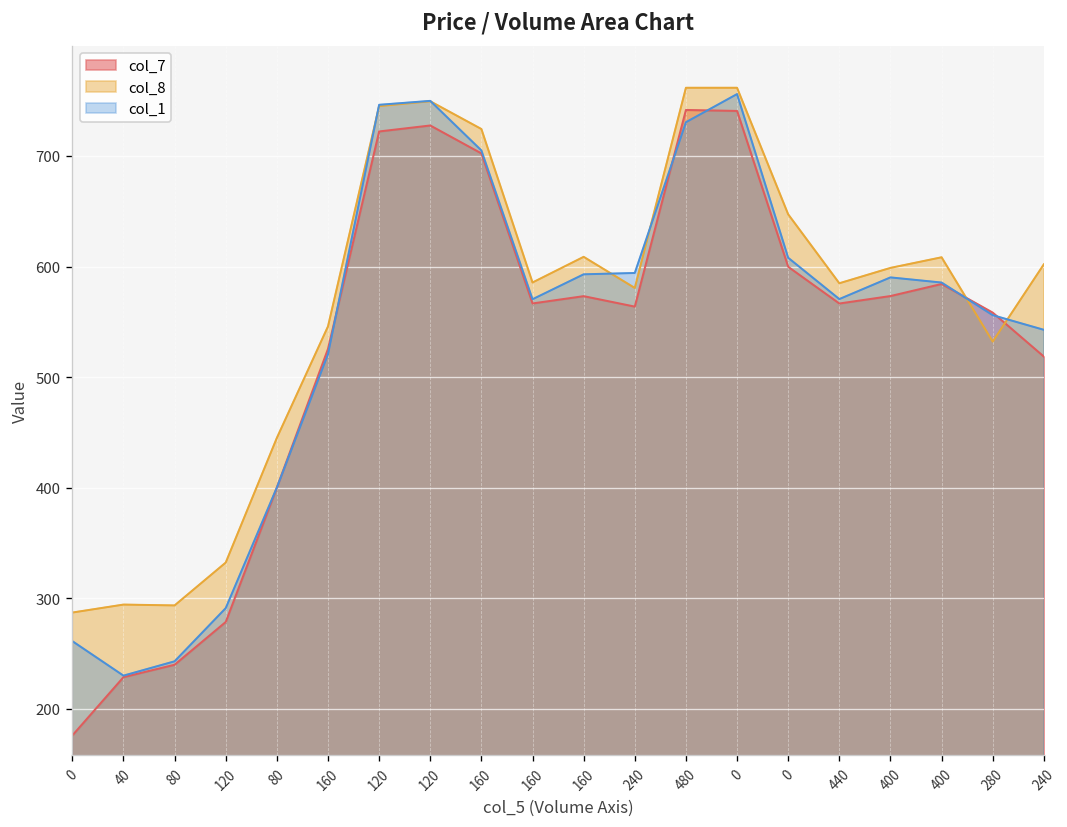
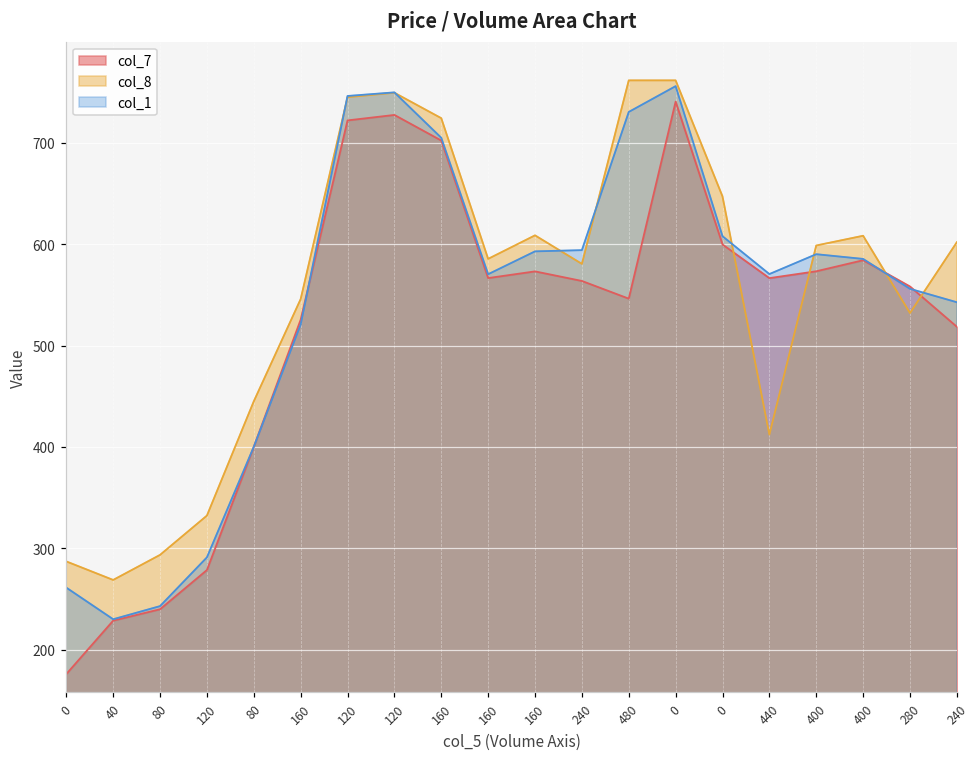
col_8, 40: 290 -> 270
col_7, 480: 740 -> 550
col_8, 440: 580 -> 410
